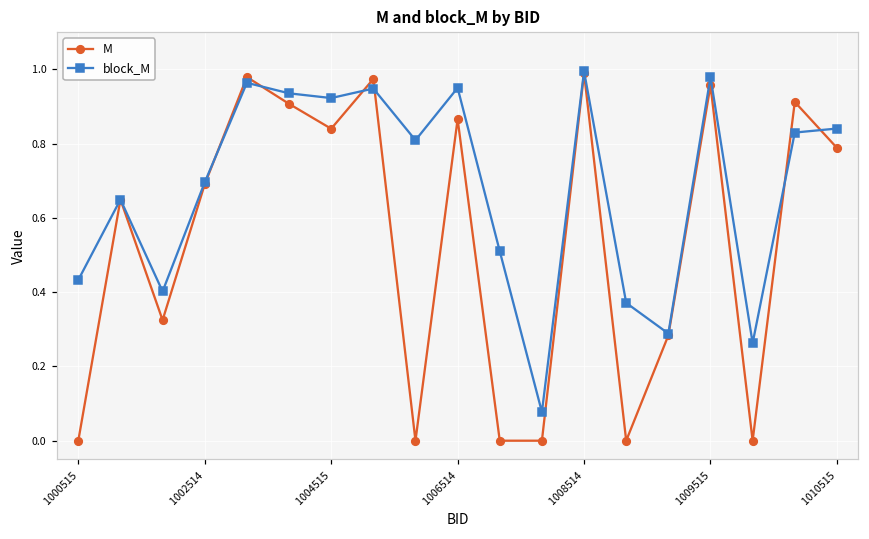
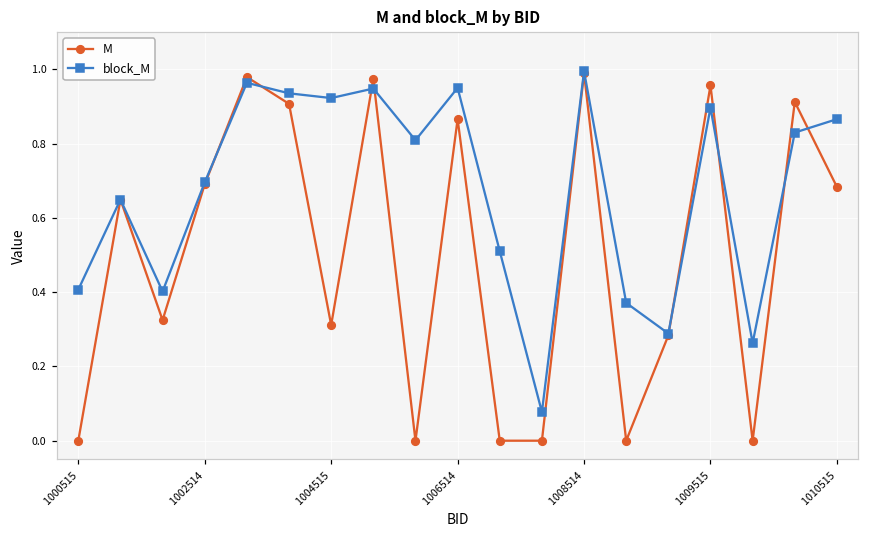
block_M, 1000515: 0.43 -> 0.41
M, 1004515: 0.84 -> 0.31
block_M, 1009515: 0.98 -> 0.90
M, 1010515: 0.79 -> 0.68
block_M, 1010515: 0.84 -> 0.87
